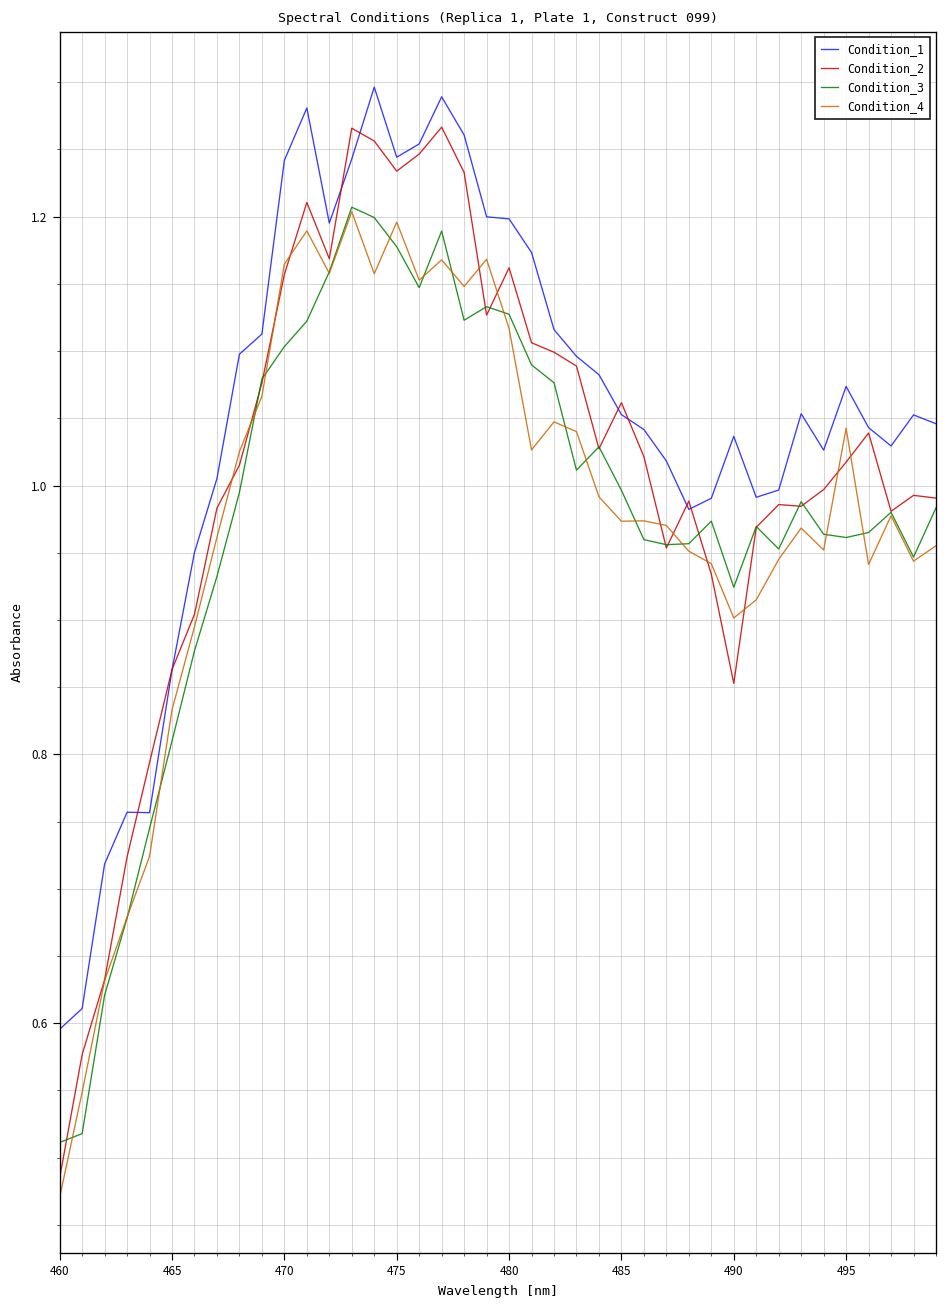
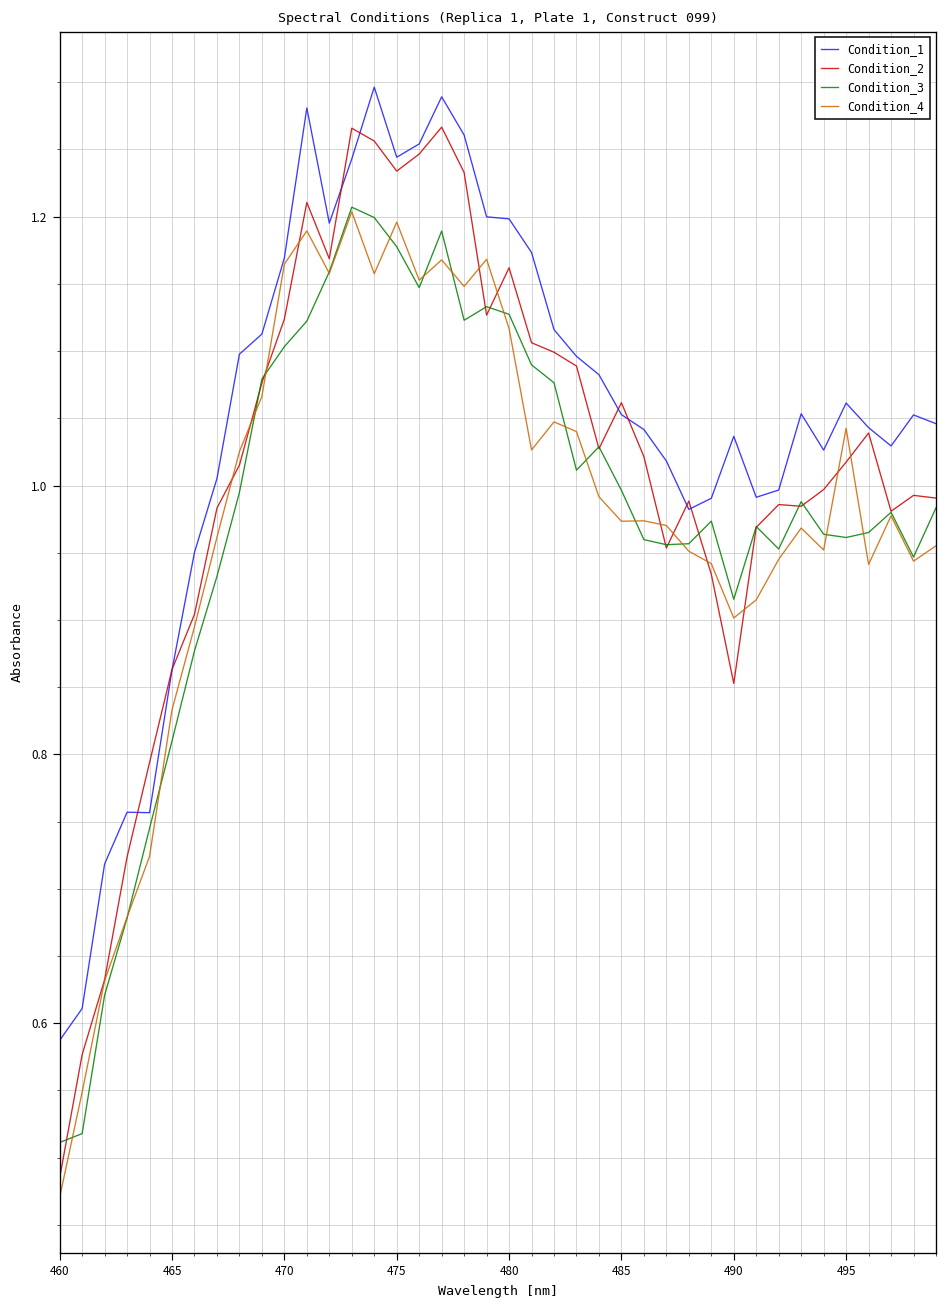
Condition_1, 460: 0.595 -> 0.587
Condition_1, 470: 1.242 -> 1.169
Condition_2, 470: 1.157 -> 1.124
Condition_3, 490: 0.924 -> 0.915
Condition_1, 495: 1.074 -> 1.061
